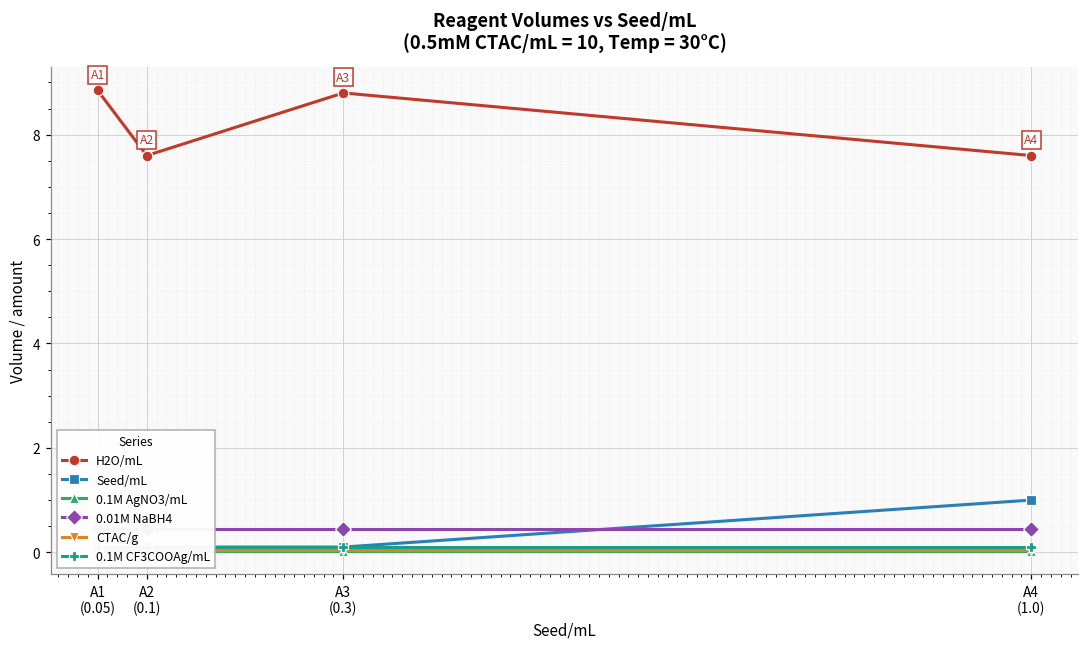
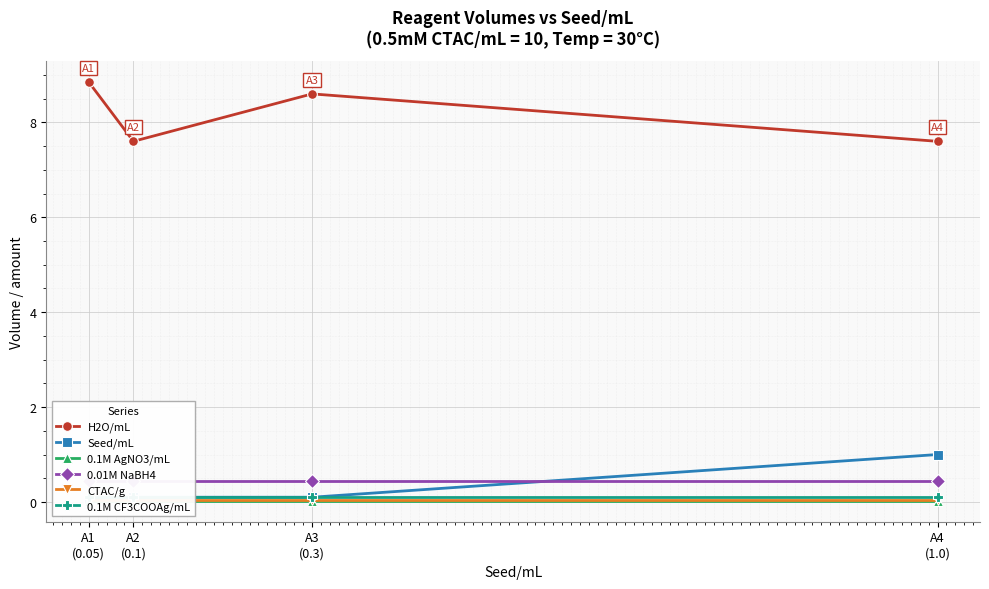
H2O/mL, A3 (0.3): 8.8 -> 8.6
